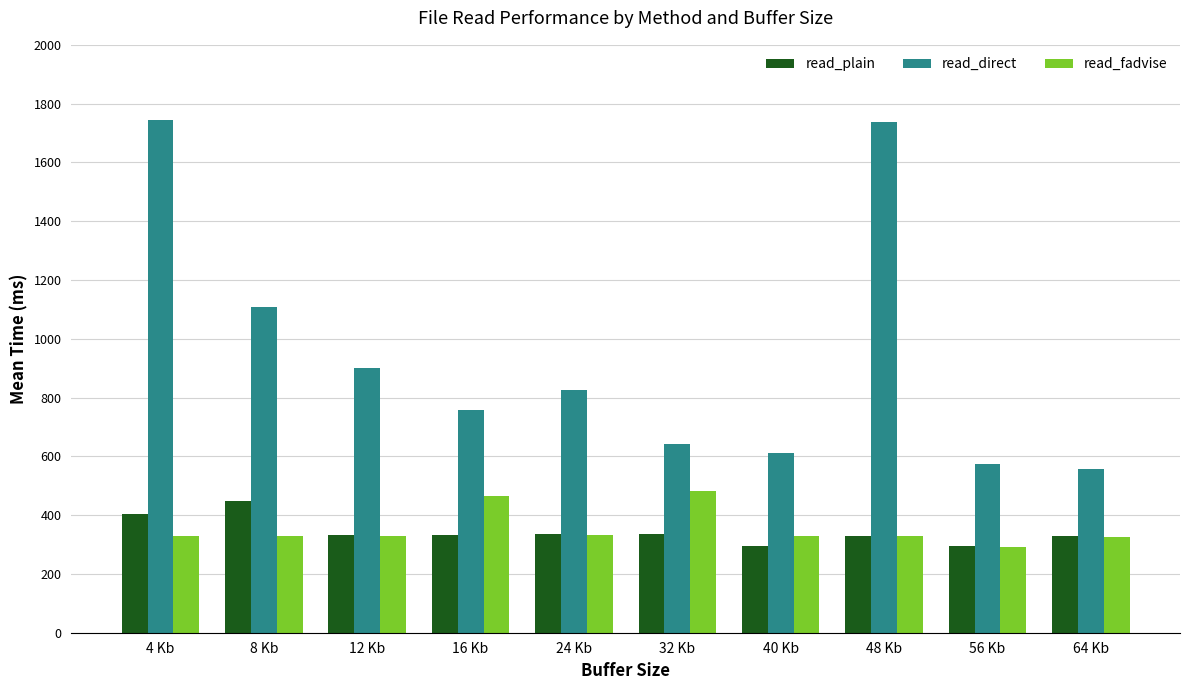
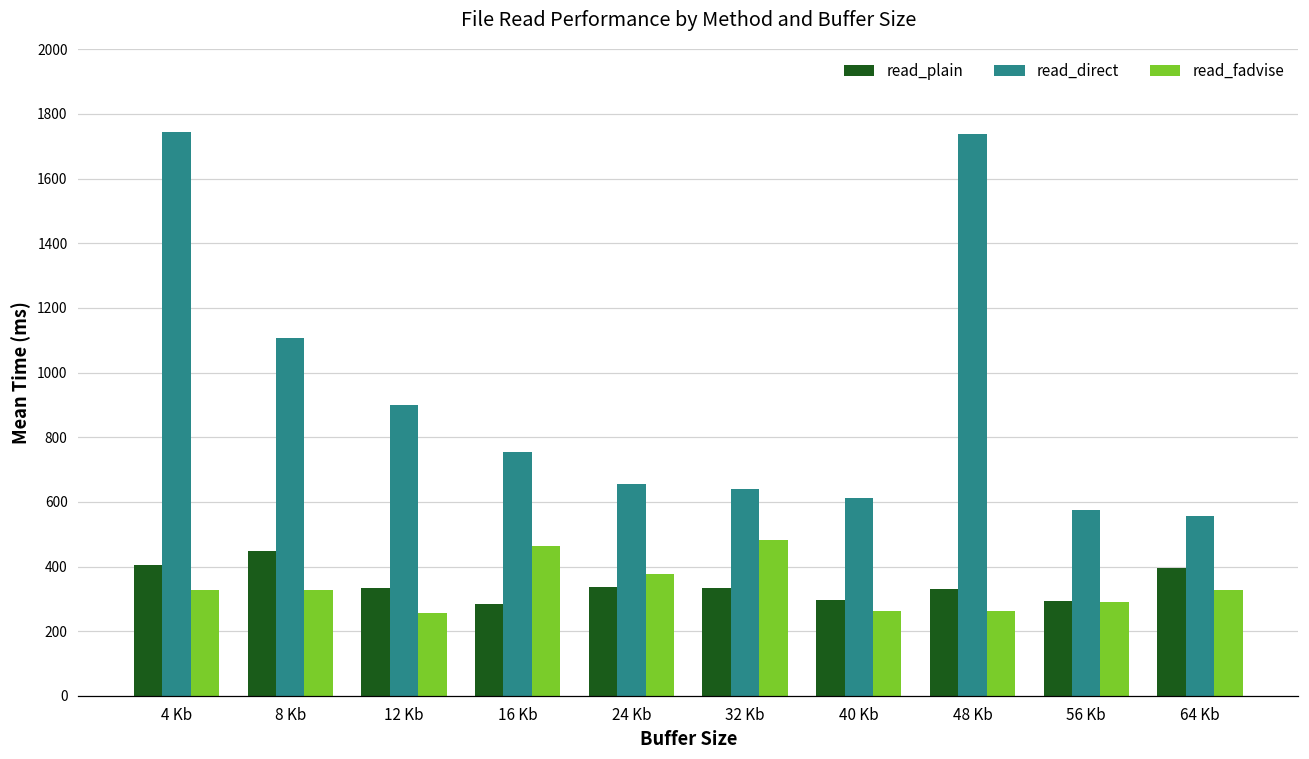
read_fadvise, 12 Kb: 330 -> 260
read_plain, 16 Kb: 330 -> 280
read_direct, 24 Kb: 830 -> 660
read_fadvise, 24 Kb: 330 -> 380
read_fadvise, 40 Kb: 330 -> 260
read_fadvise, 48 Kb: 330 -> 260
read_plain, 64 Kb: 330 -> 400
